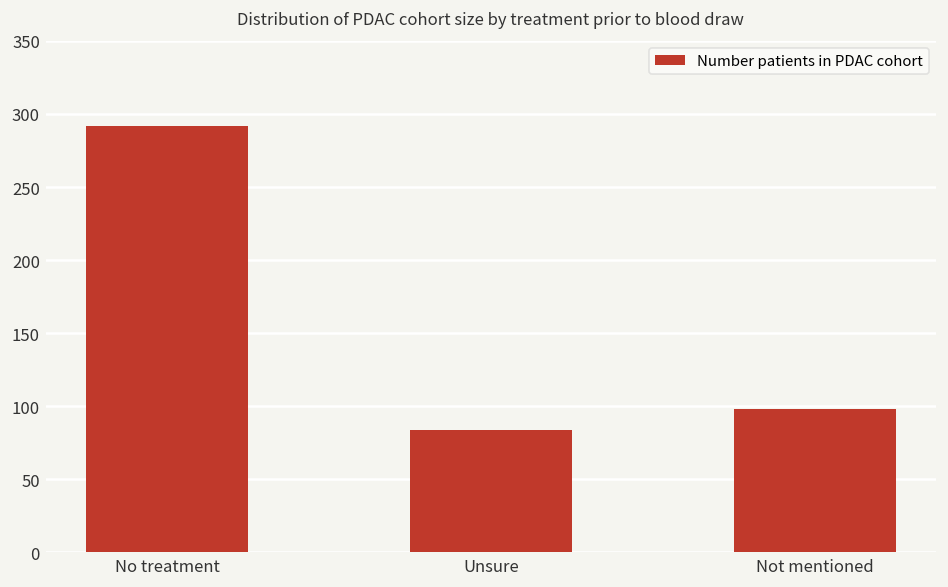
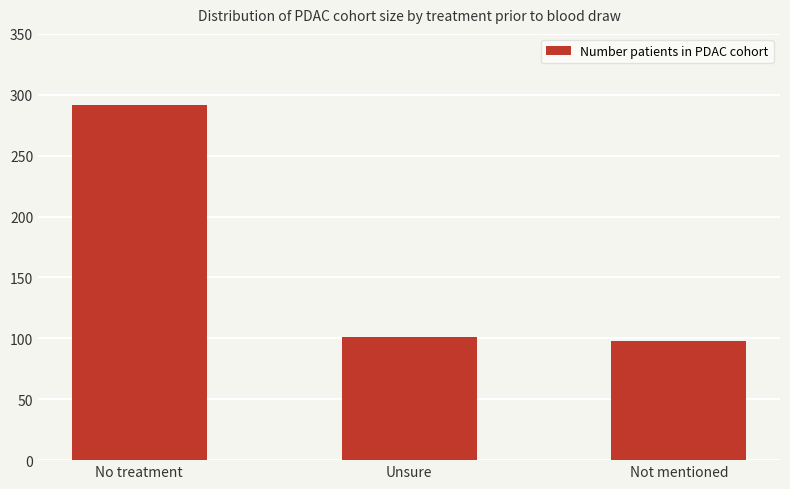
Unsure: 84 -> 101
